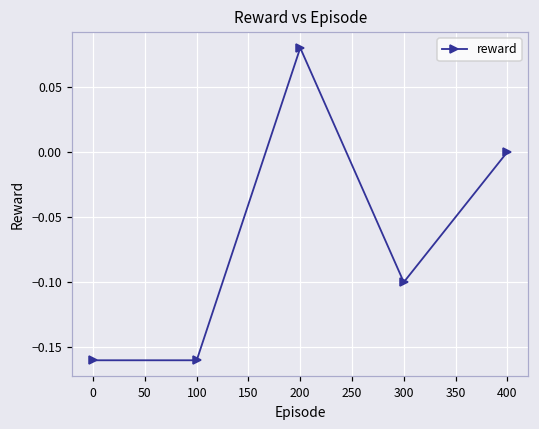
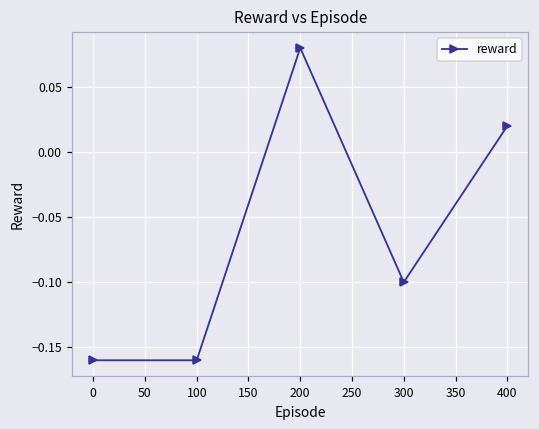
400: 0.00 -> 0.02
